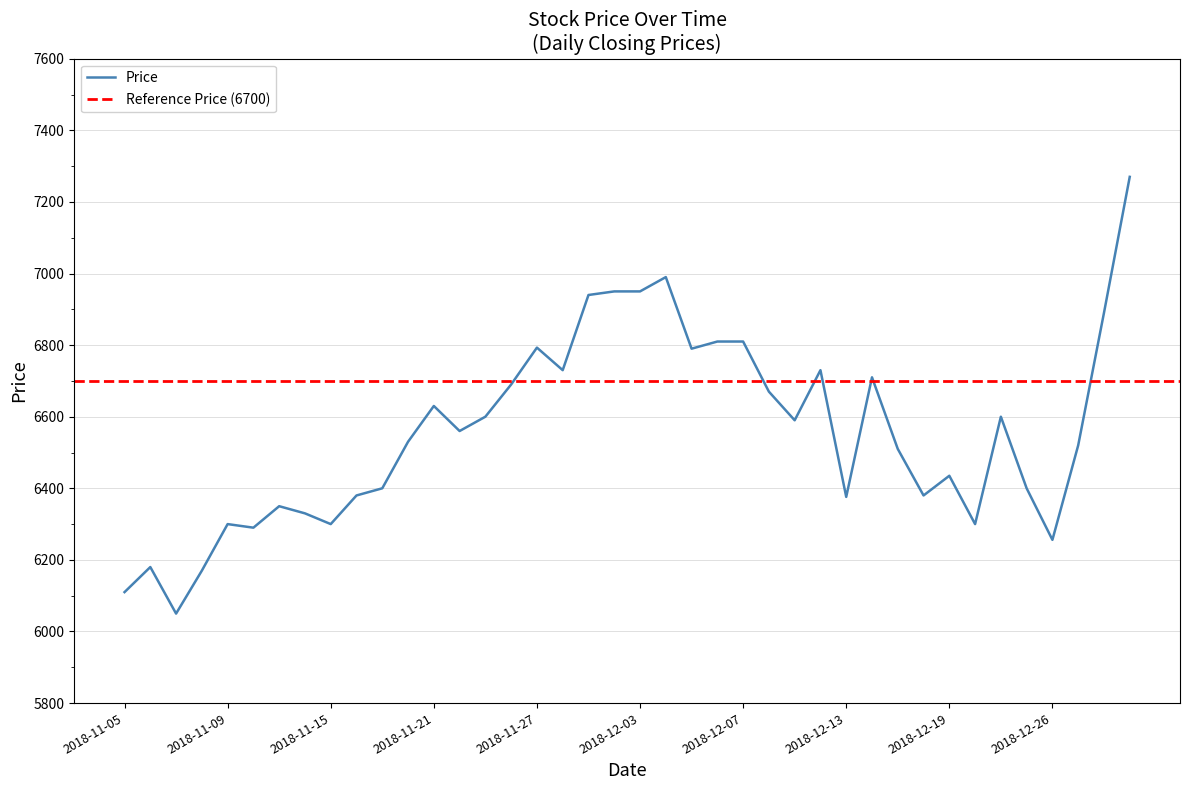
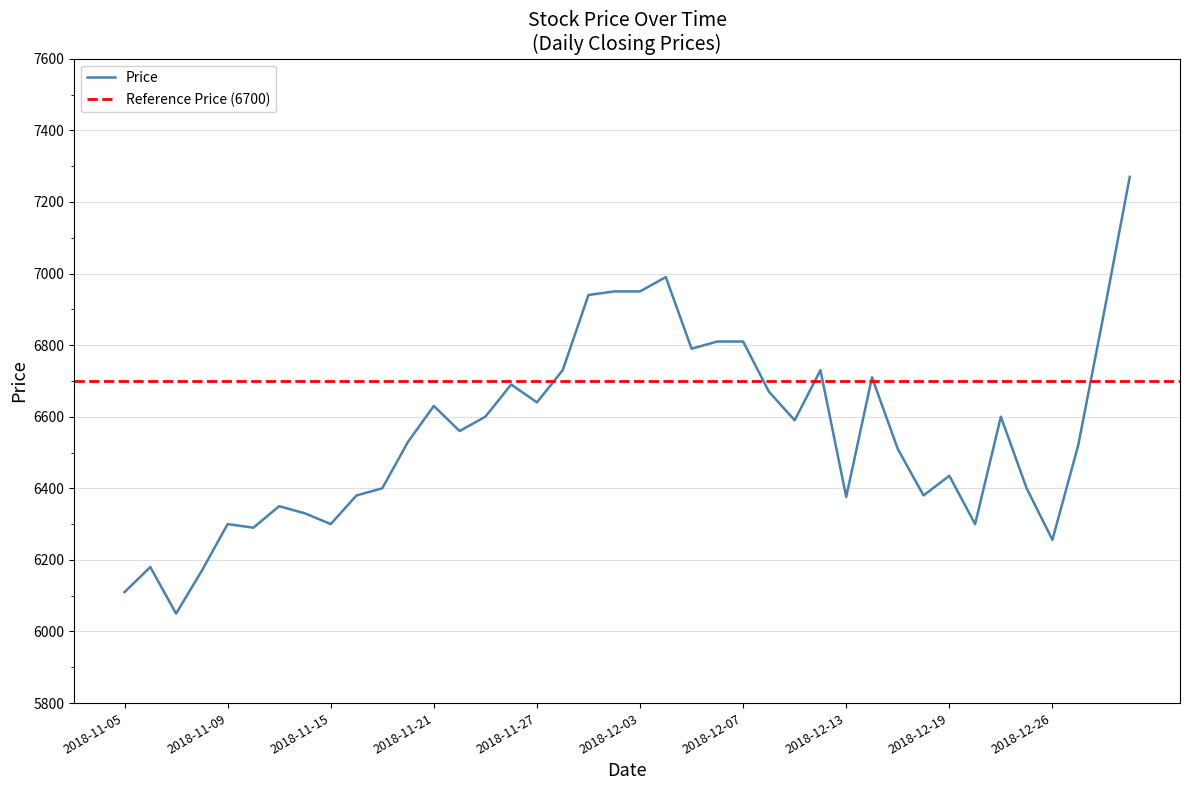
2018-11-27: 6790 -> 6640
